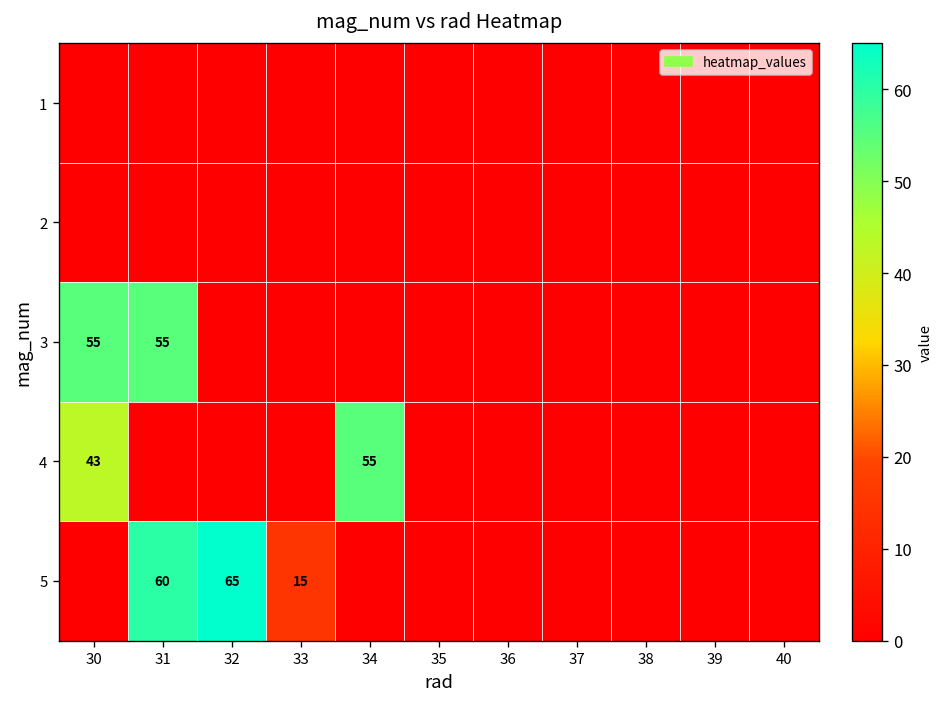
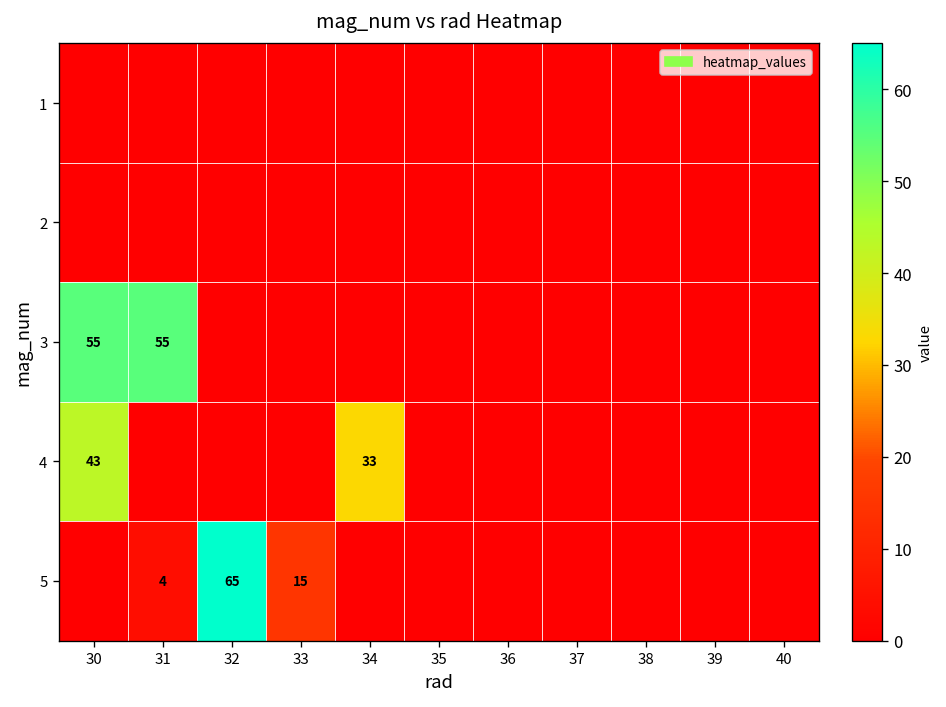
4, 34: 55 -> 33
5, 31: 60 -> 4
